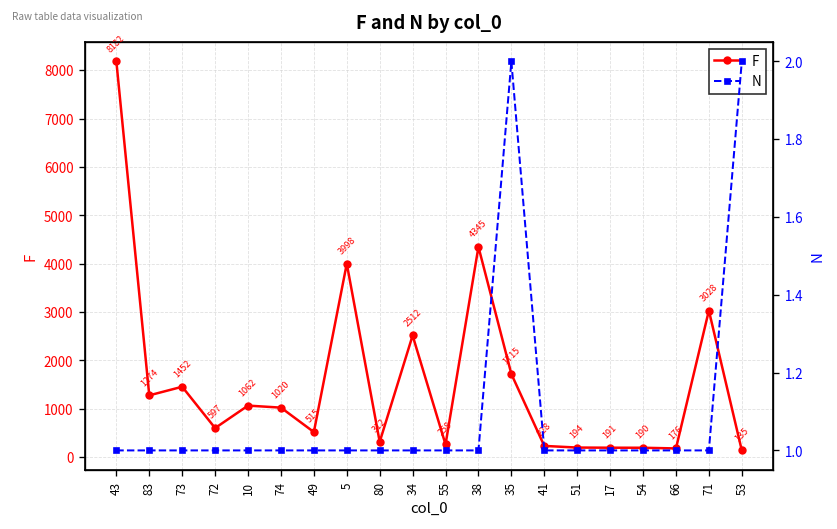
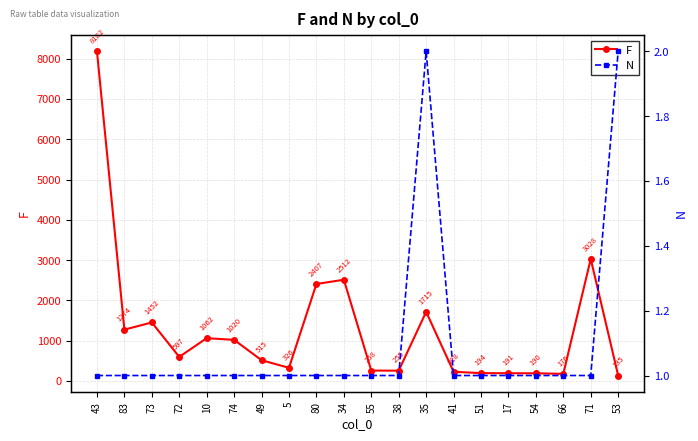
F, 5: 3998 -> 326
F, 80: 312 -> 2407
F, 38: 4345 -> 255
